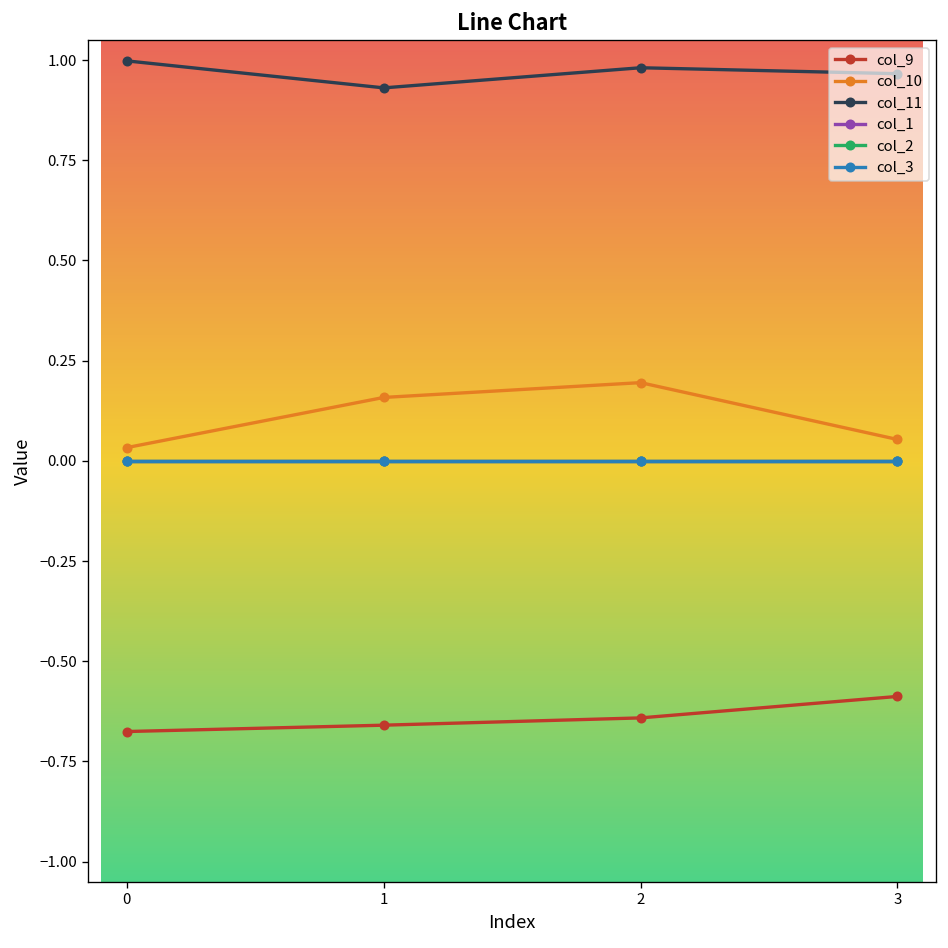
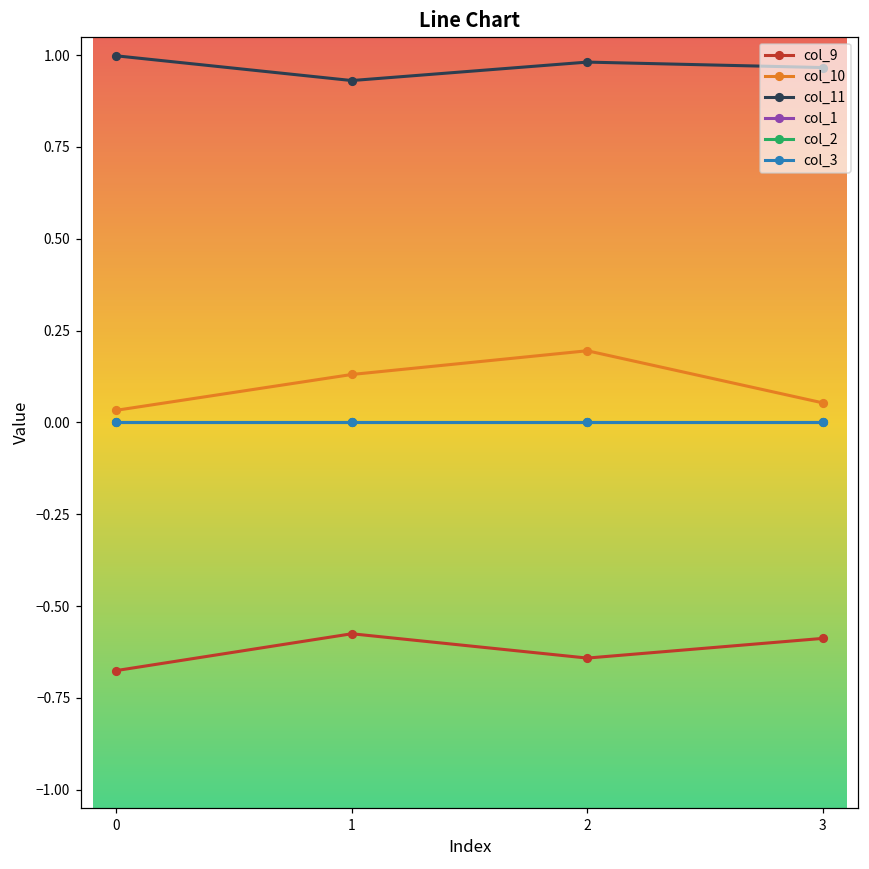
col_9, 1: -0.66 -> -0.58
col_10, 1: 0.16 -> 0.13
